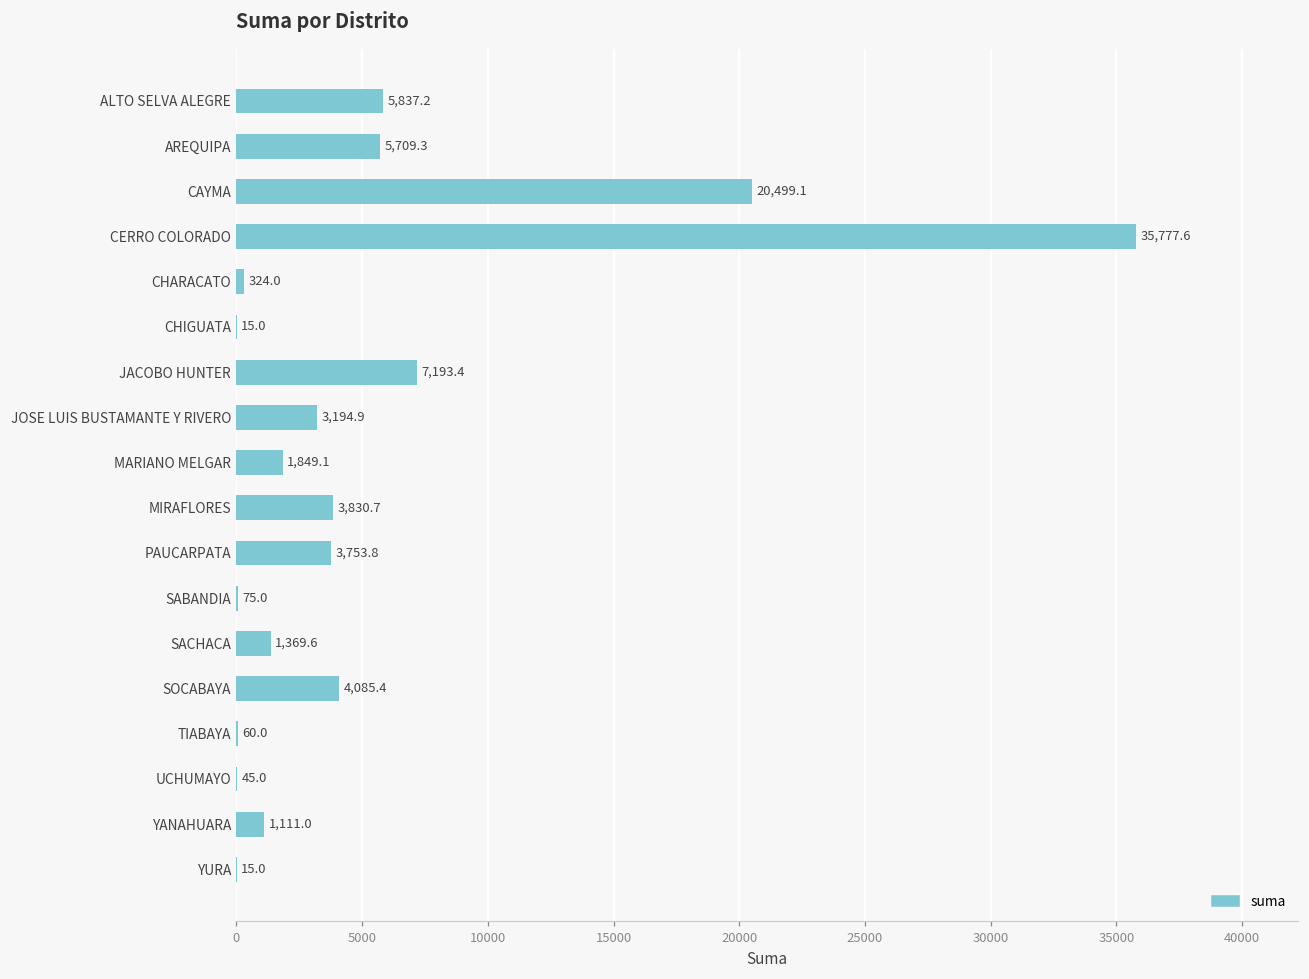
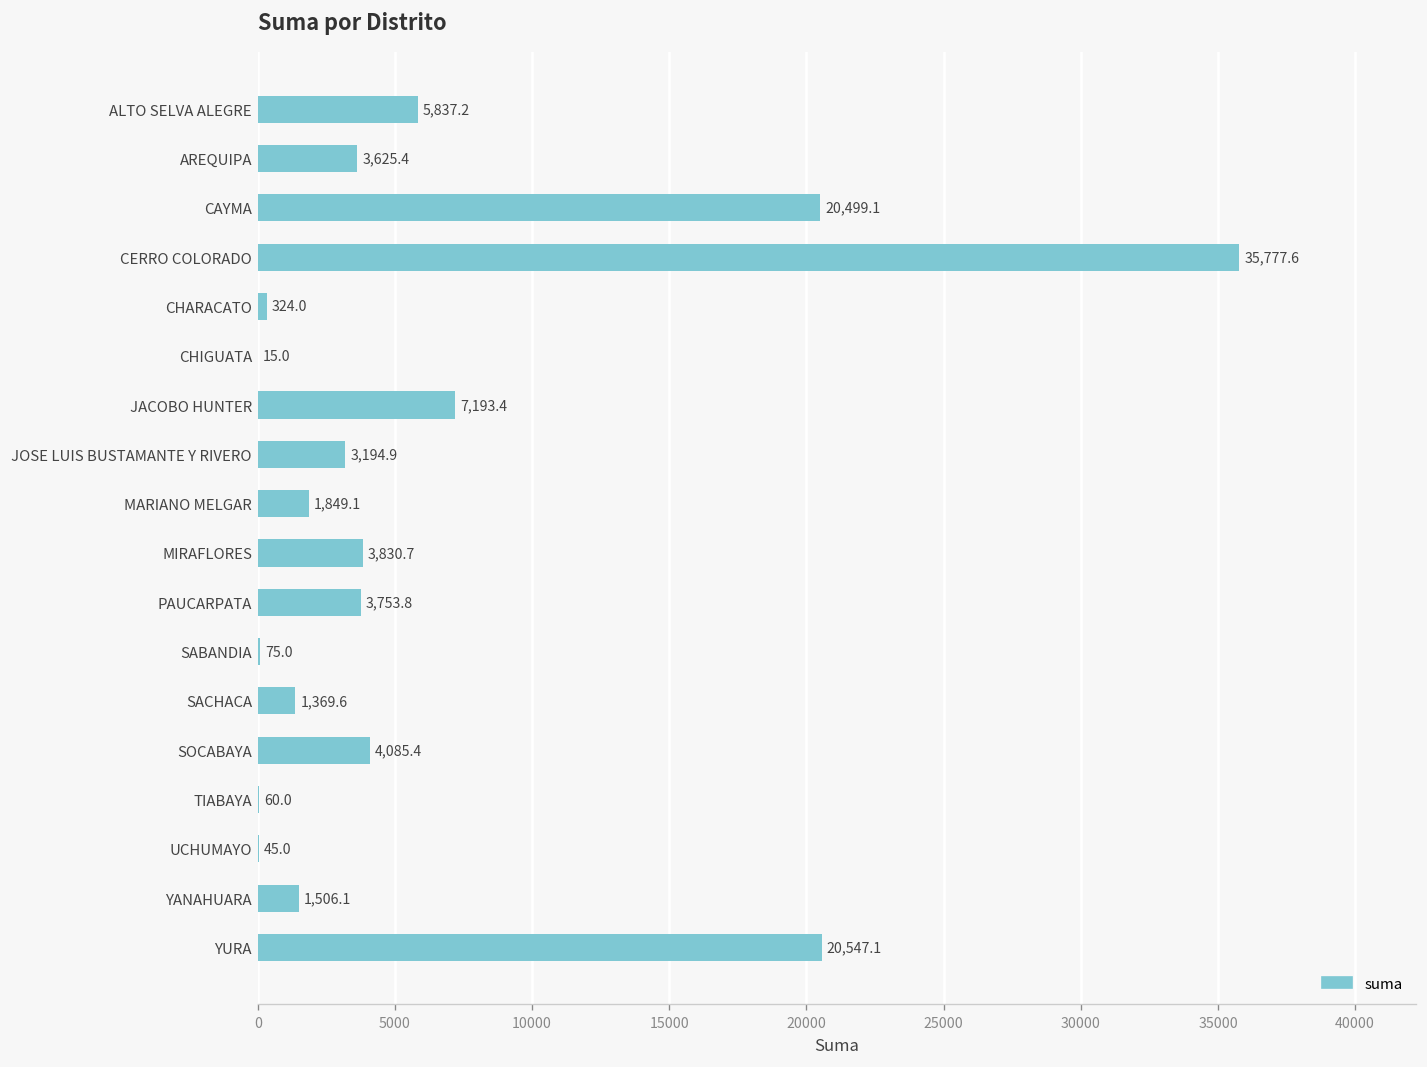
AREQUIPA: 5,709.3 -> 3,625.4
YANAHUARA: 1,111.0 -> 1,506.1
YURA: 15.0 -> 20,547.1
